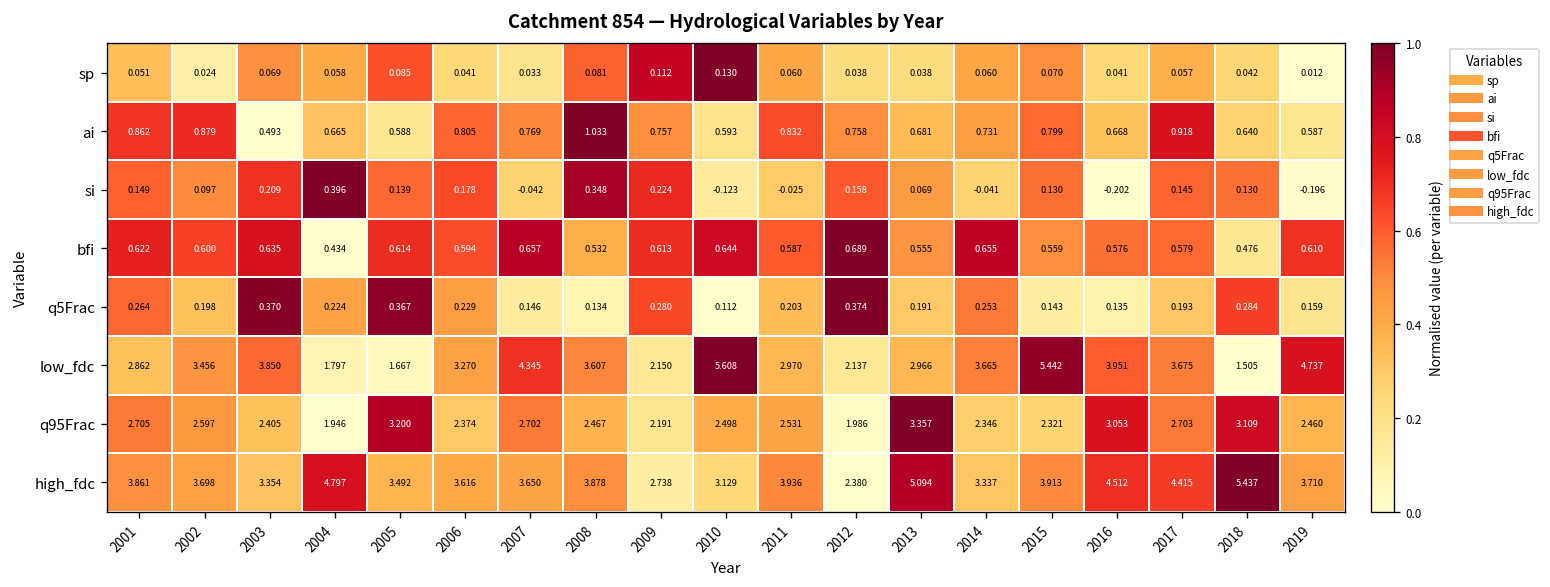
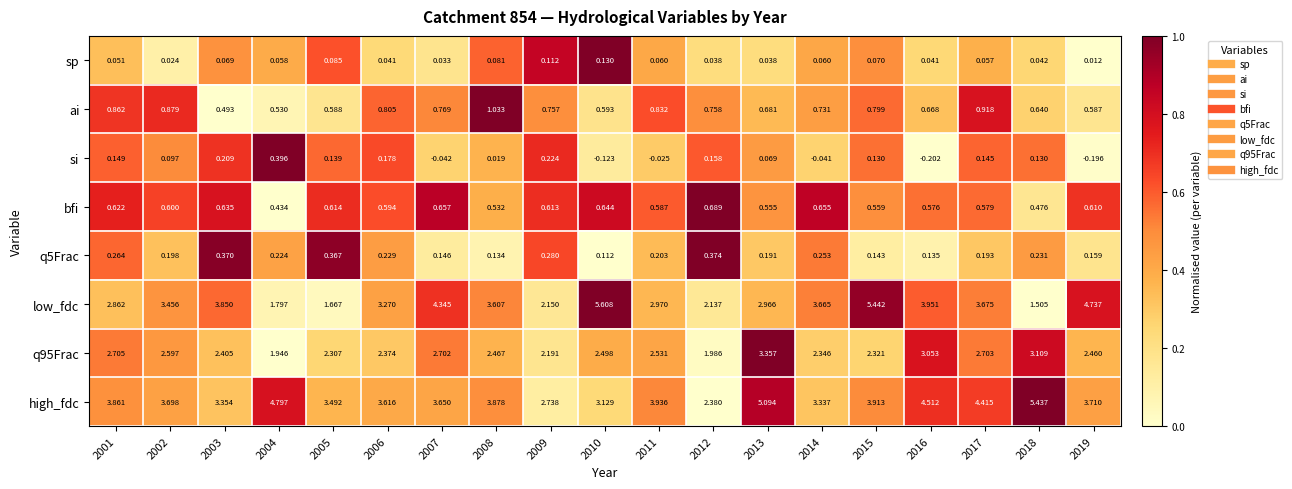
ai, 2004: 0.665 -> 0.530
si, 2008: 0.348 -> 0.019
q5Frac, 2018: 0.284 -> 0.231
q95Frac, 2005: 3.200 -> 2.307
